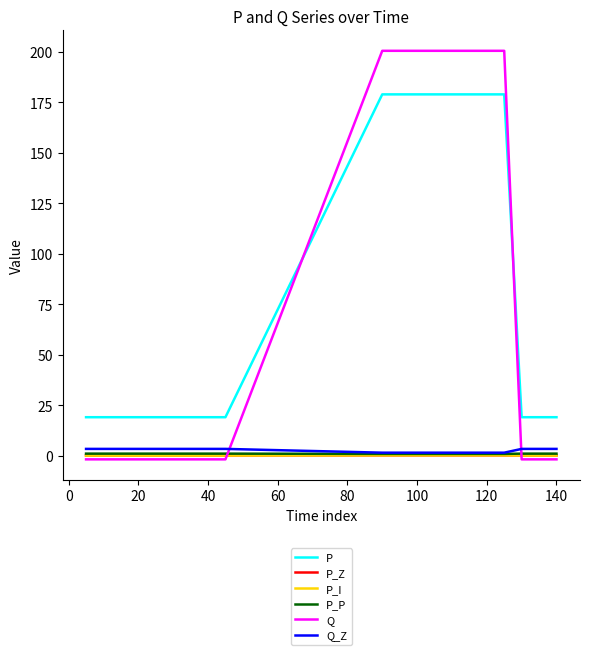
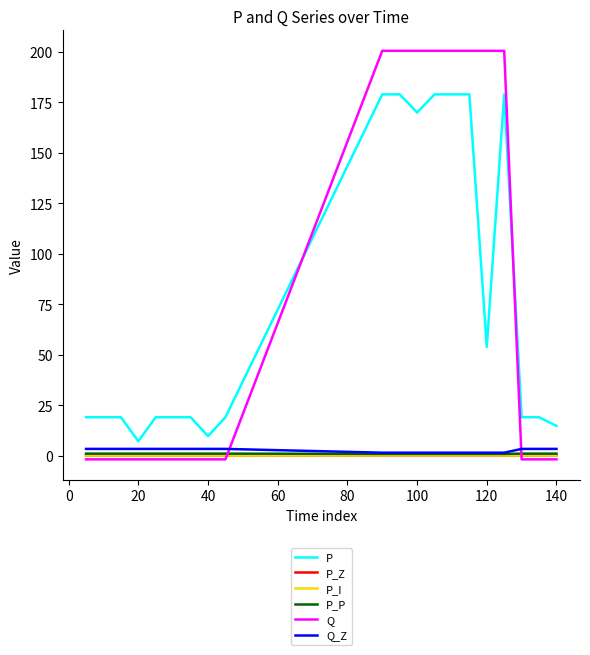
P, 20: 19 -> 7
P, 40: 19 -> 10
P, 100: 179 -> 170
P, 120: 179 -> 54
P, 140: 19 -> 15
